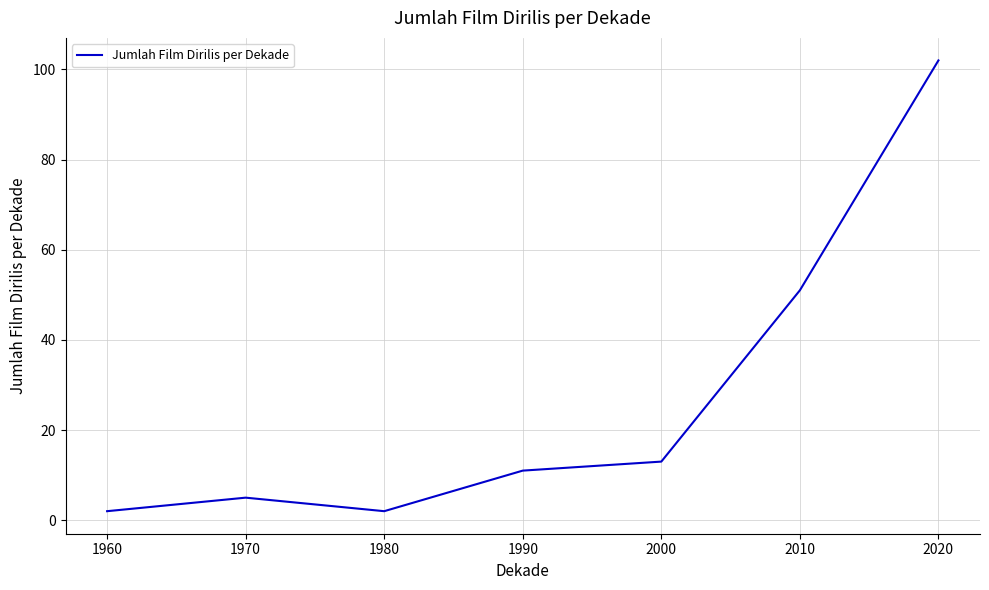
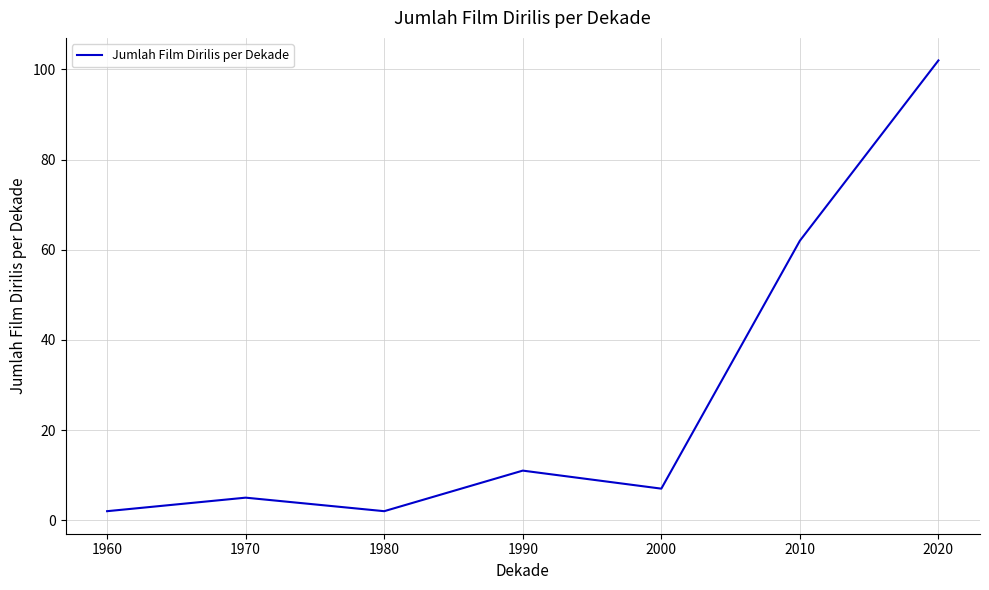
2000: 13 -> 7
2010: 51 -> 62
